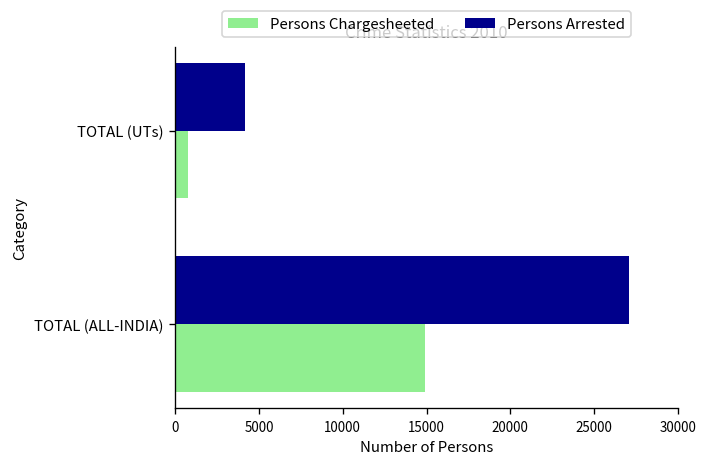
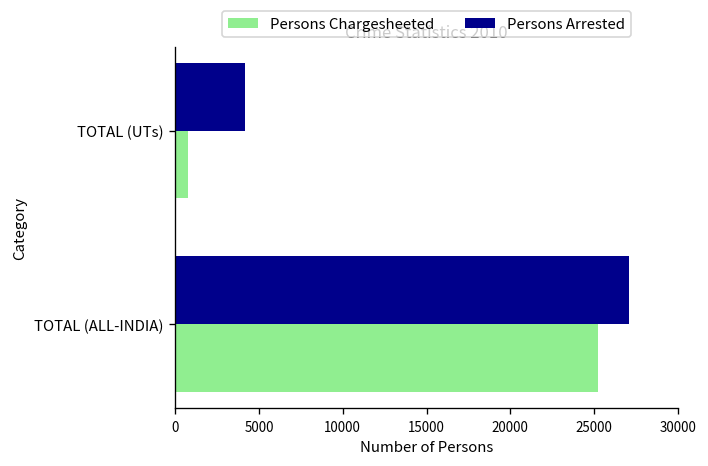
Persons Chargesheeted, TOTAL (ALL-INDIA): 14900 -> 25200
